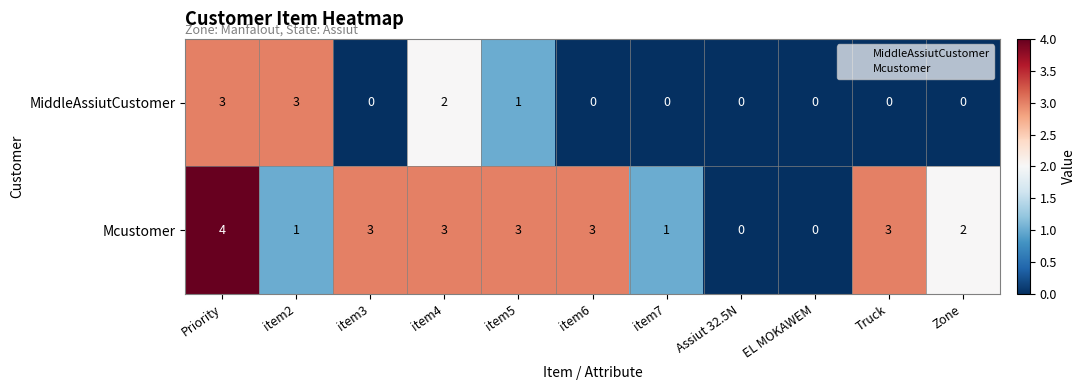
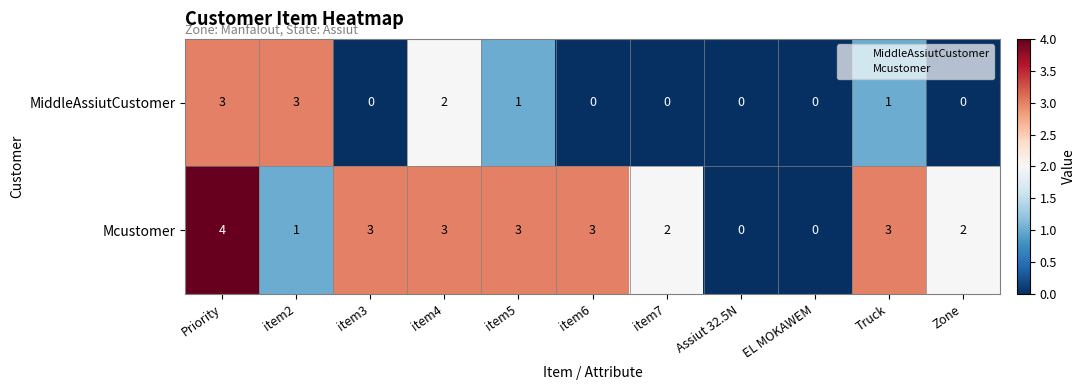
MiddleAssiutCustomer, Truck: 0 -> 1
Mcustomer, item7: 1 -> 2
